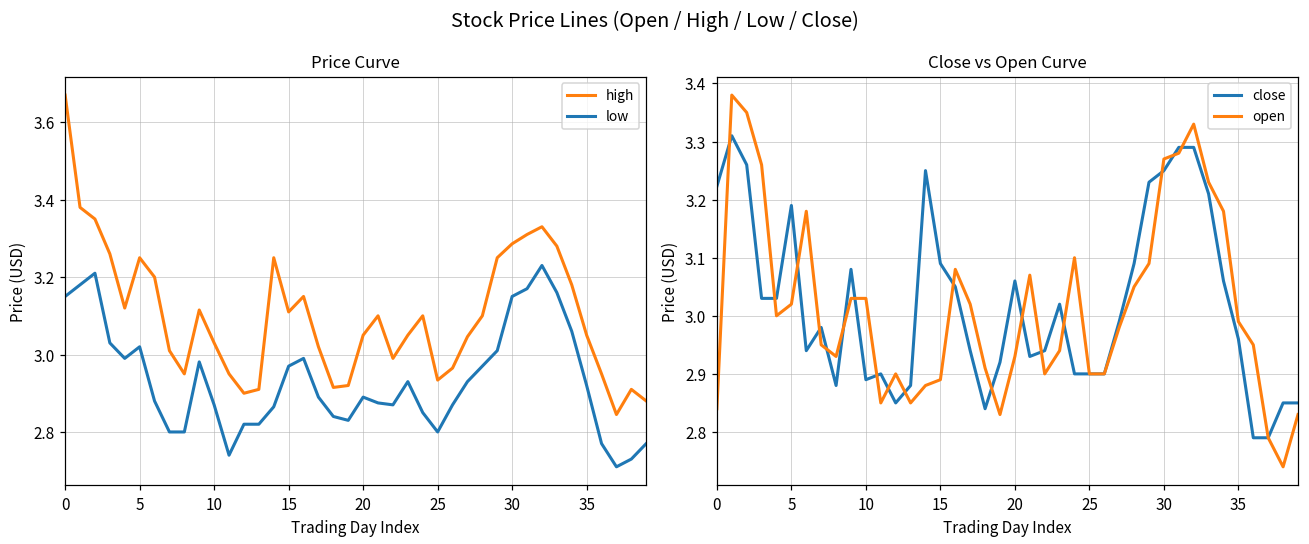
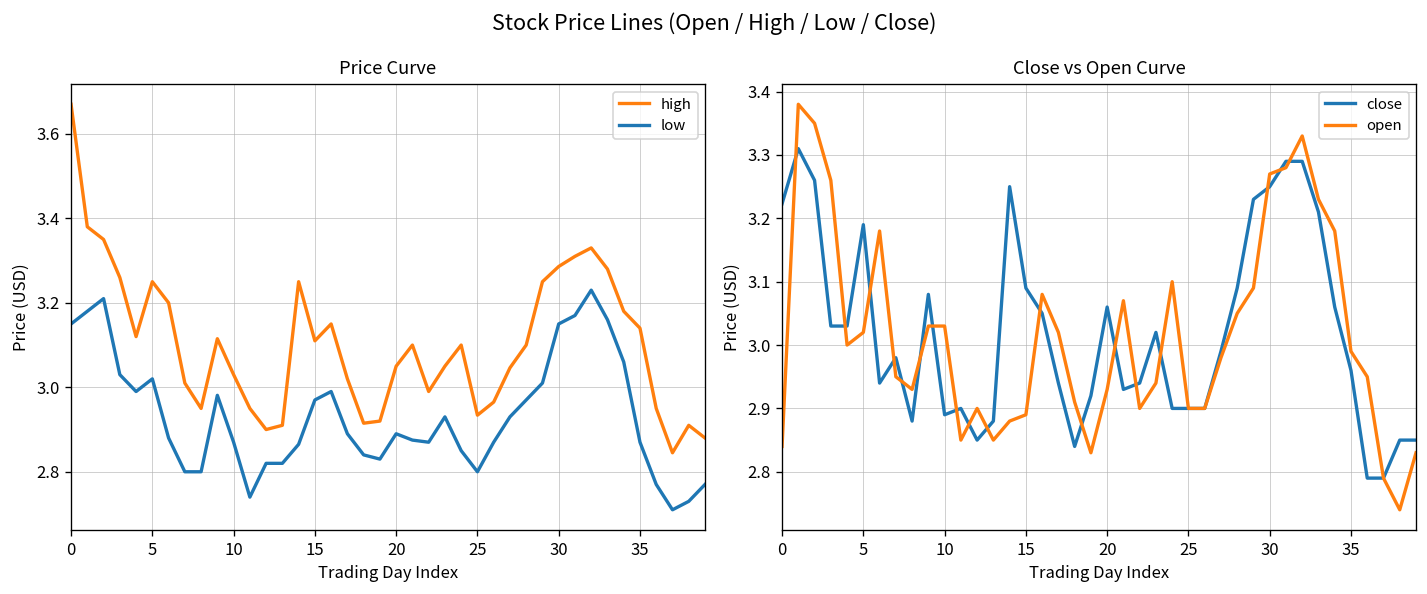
Price Curve, high, 35: 3.05 -> 3.14
Price Curve, low, 35: 2.92 -> 2.87
